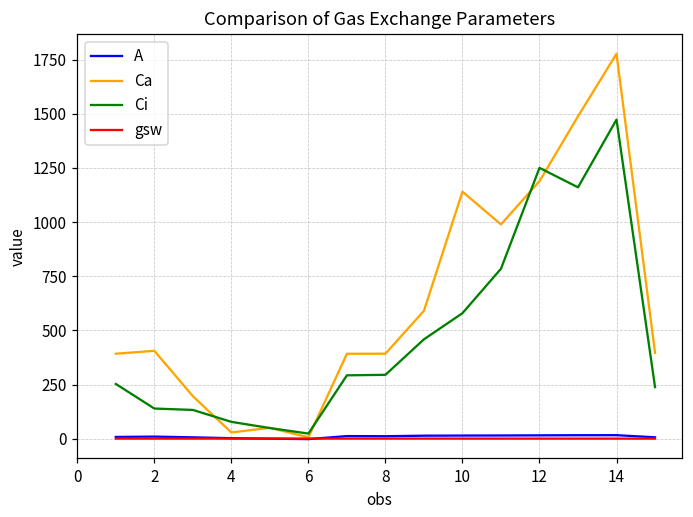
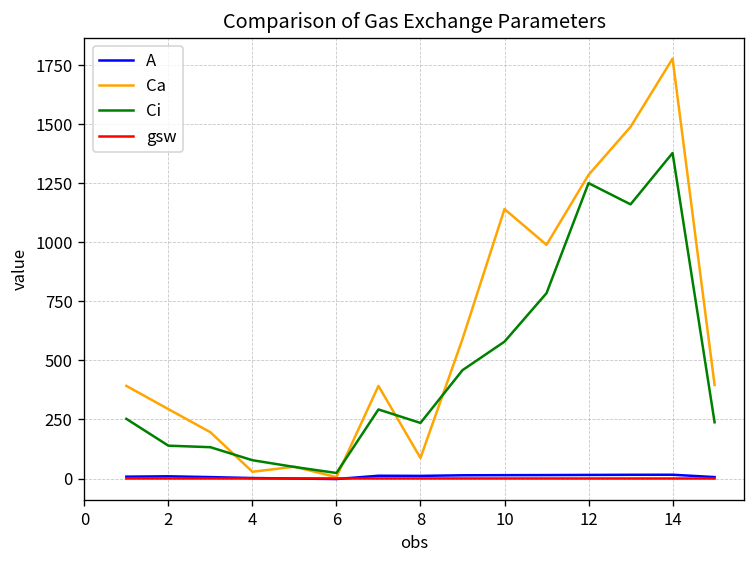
Ca, 2: 410 -> 290
Ca, 8: 390 -> 90
Ci, 8: 290 -> 240
Ca, 12: 1190 -> 1290
Ci, 14: 1470 -> 1380
